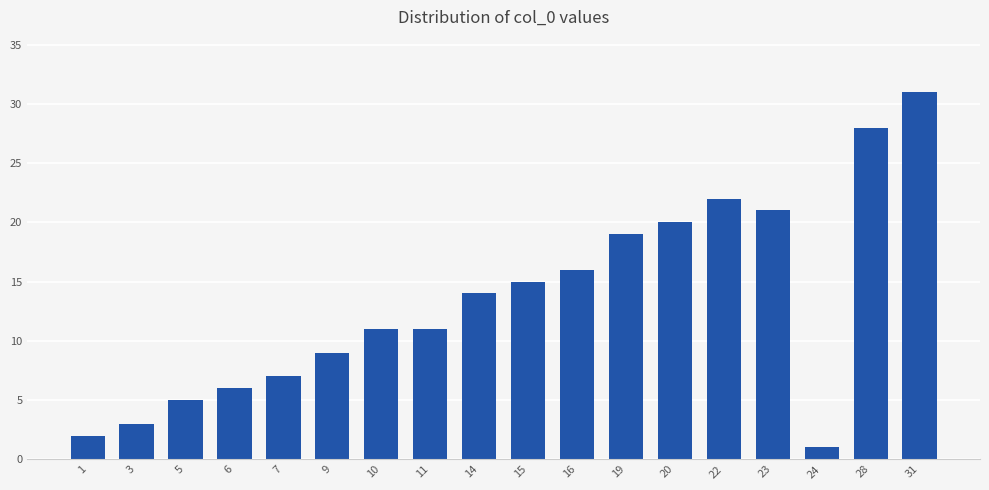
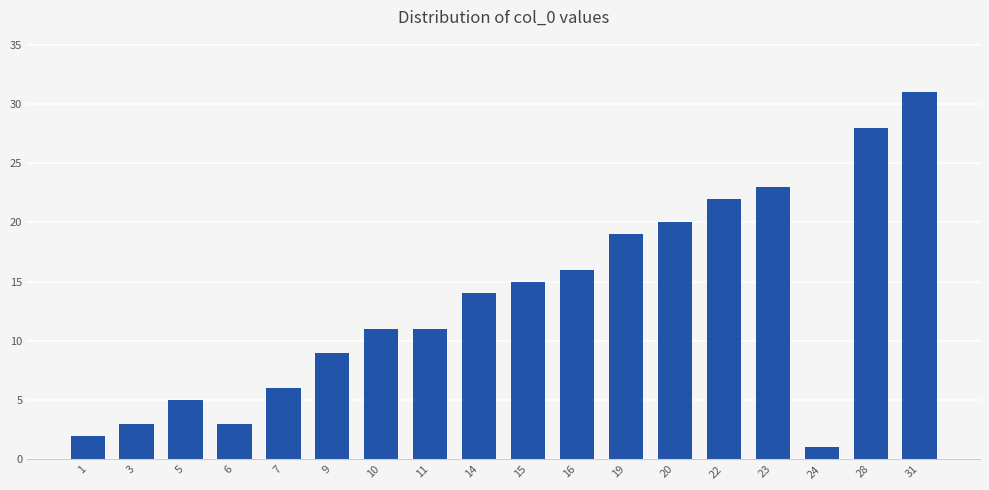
6: 6 -> 3
7: 7 -> 6
23: 21 -> 23
